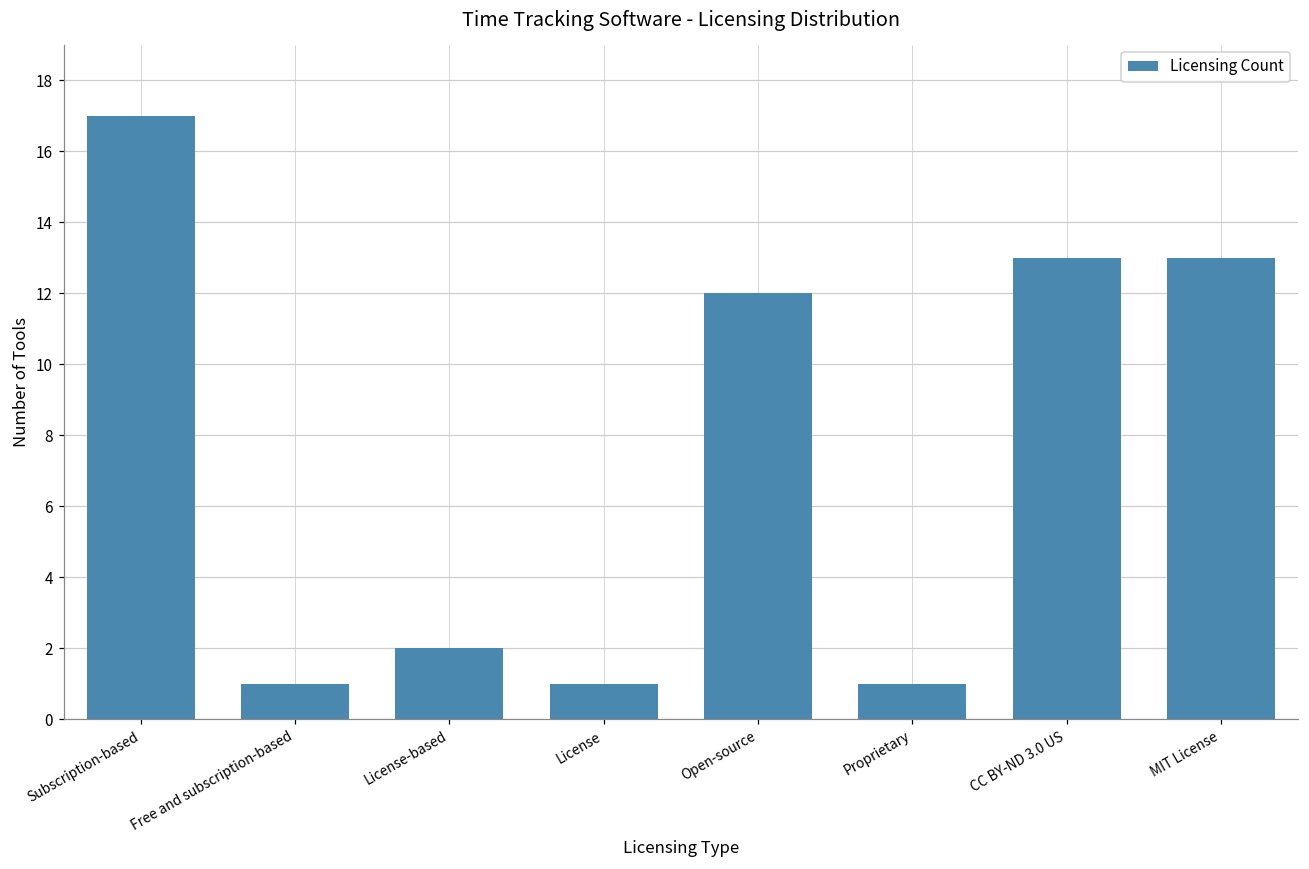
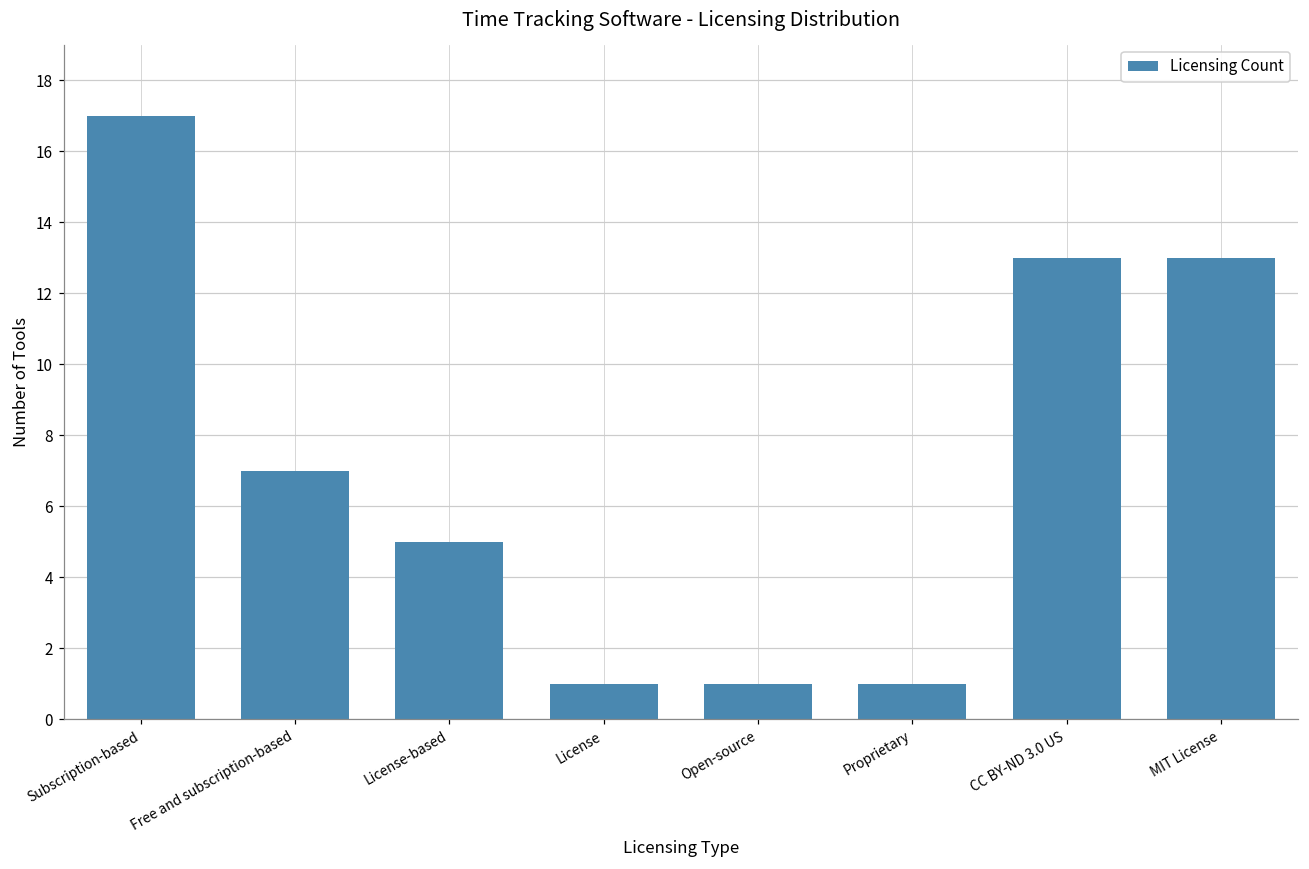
Free and subscription-based: 1 -> 7
License-based: 2 -> 5
Open-source: 12 -> 1
